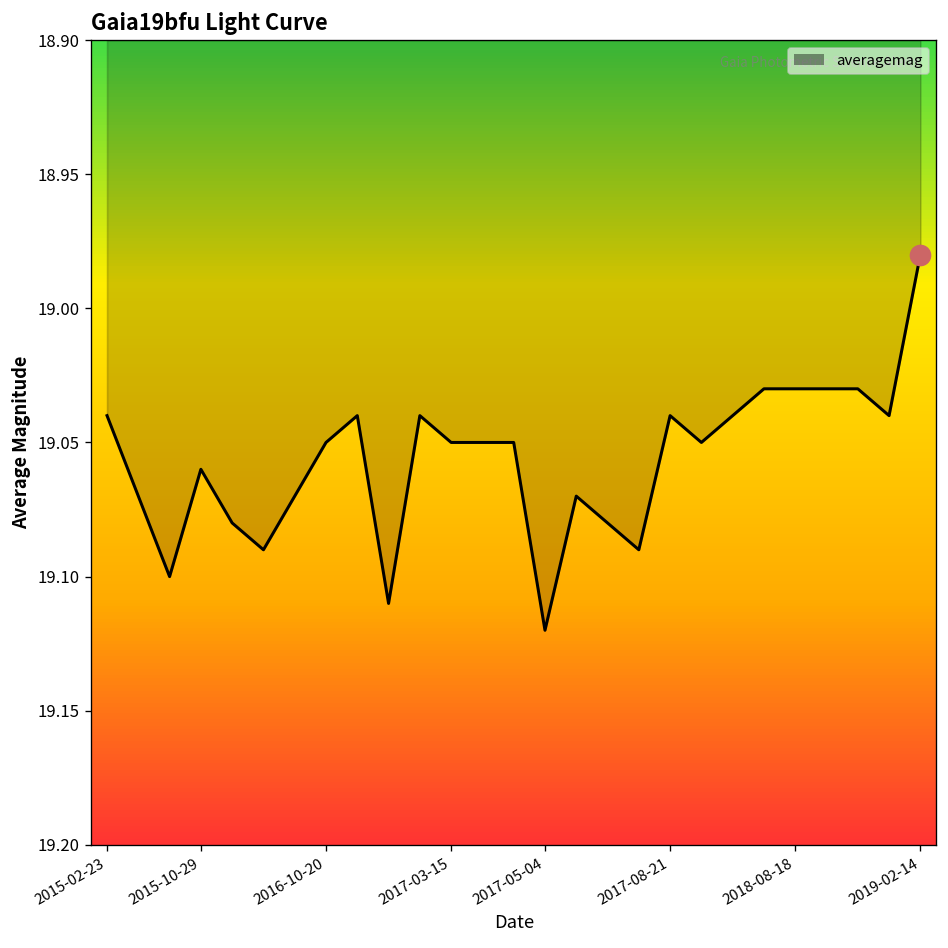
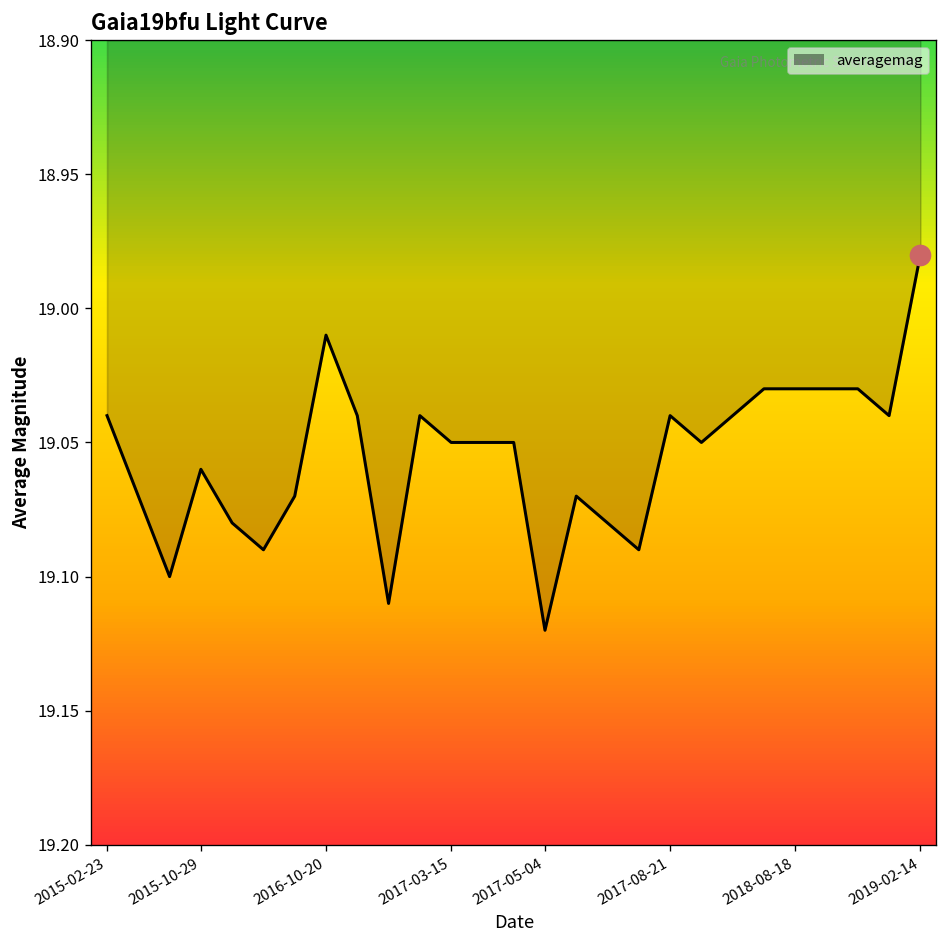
averagemag, 2016-10-20: 19.05 -> 19.01
